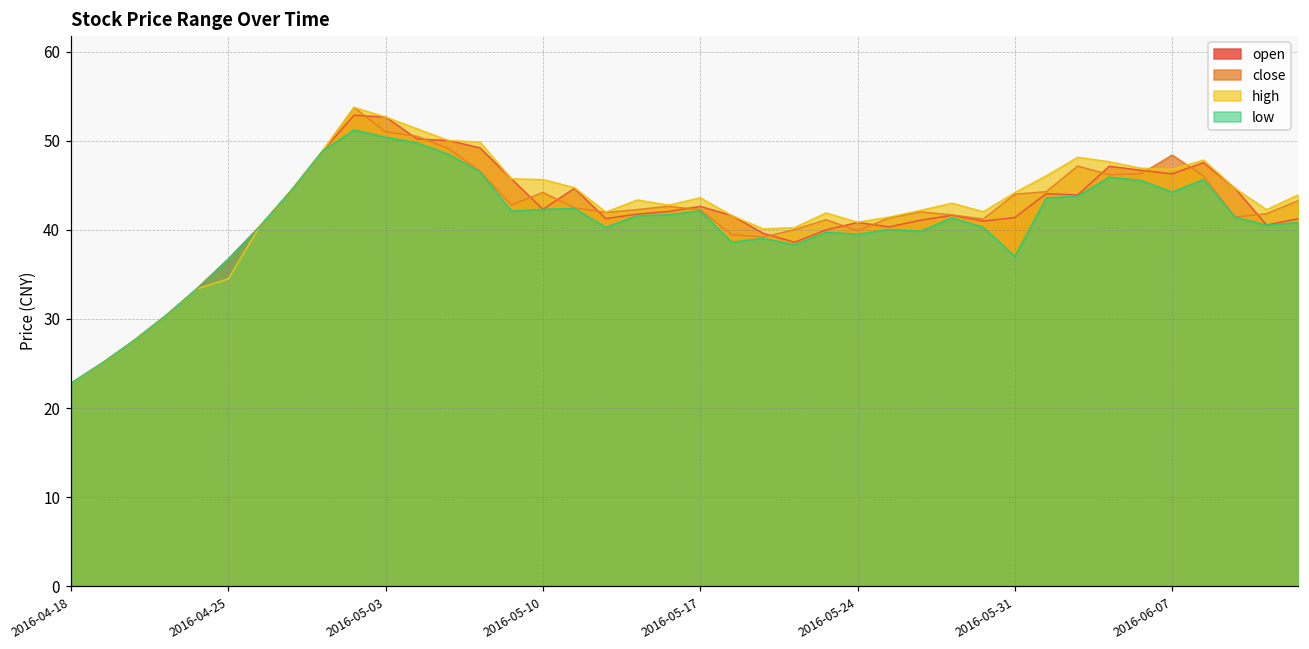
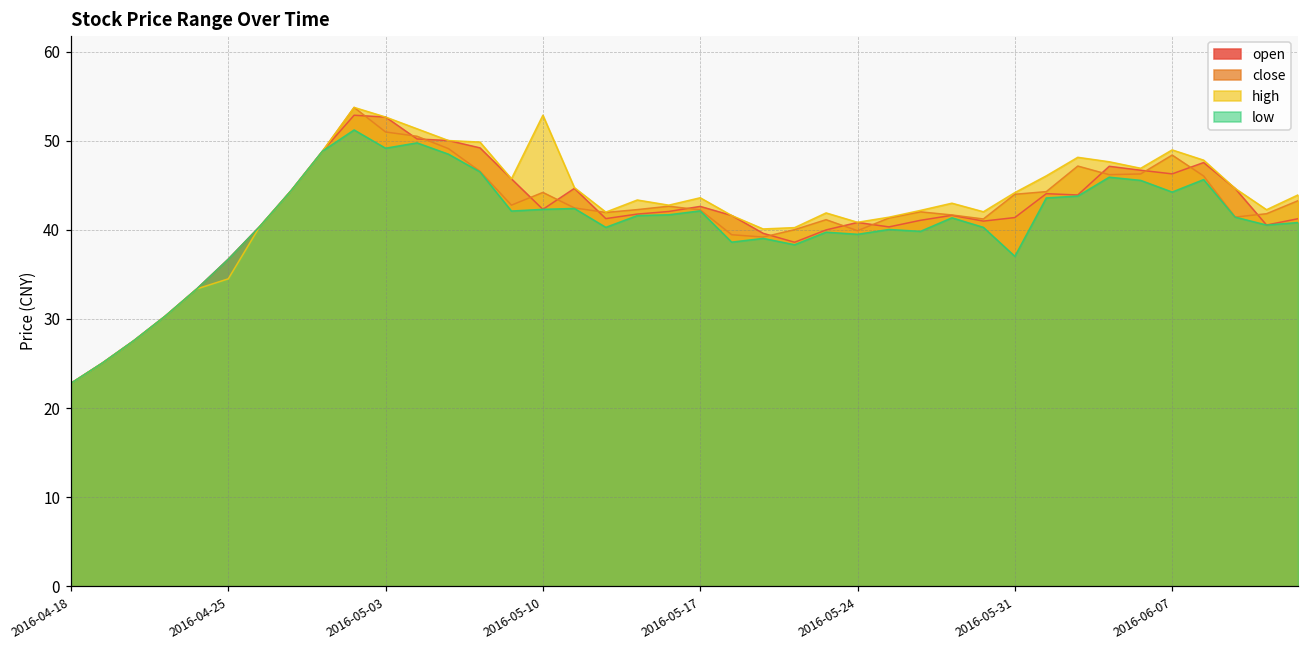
low, 2016-05-03: 50 -> 49
high, 2016-05-10: 46 -> 53
high, 2016-06-07: 47 -> 49
